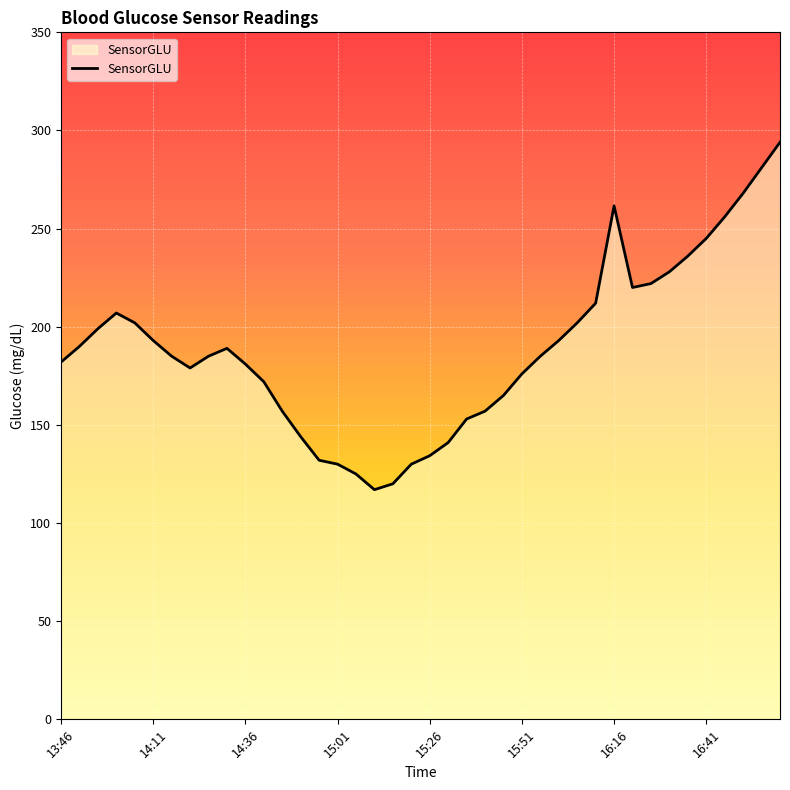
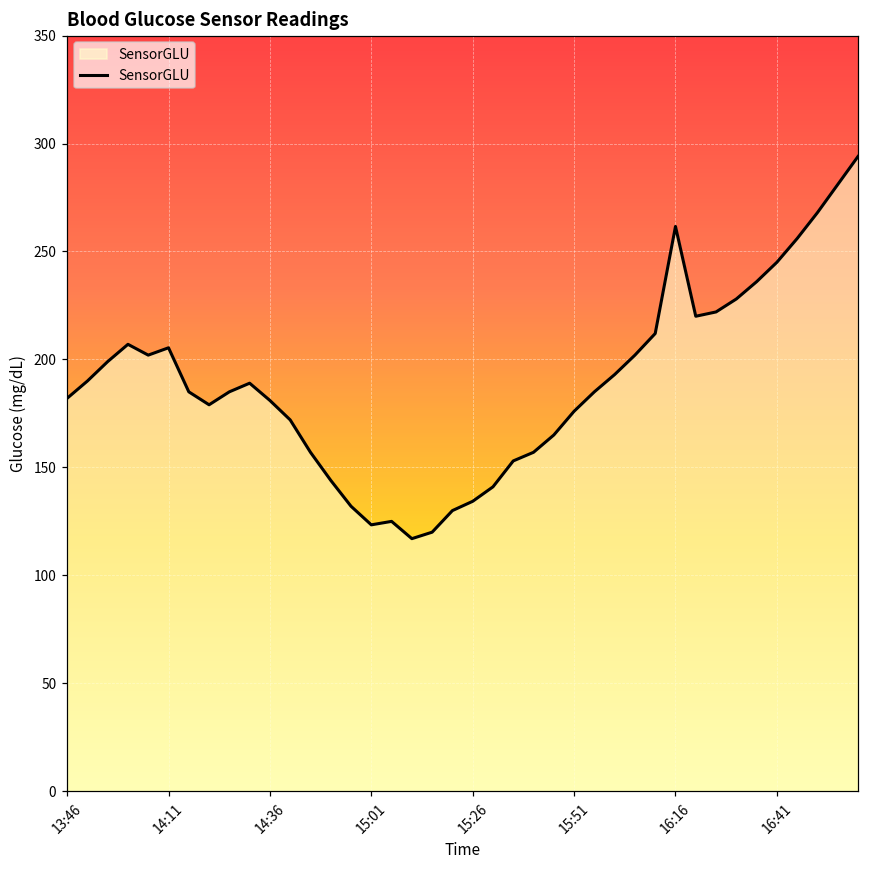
14:11: 193 -> 205
15:01: 130 -> 123
